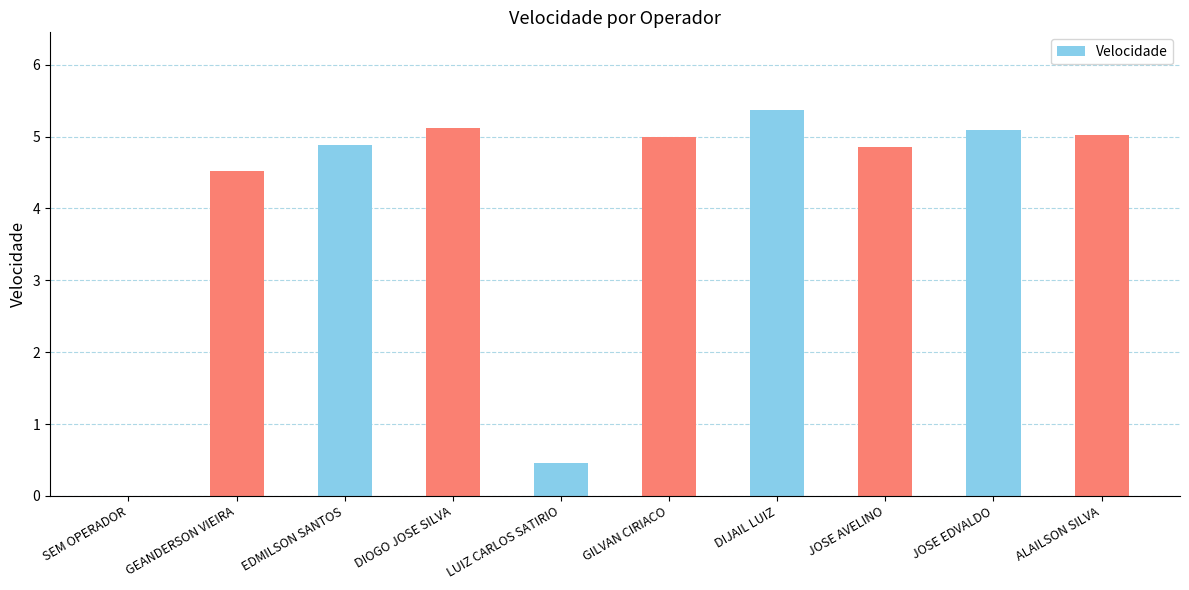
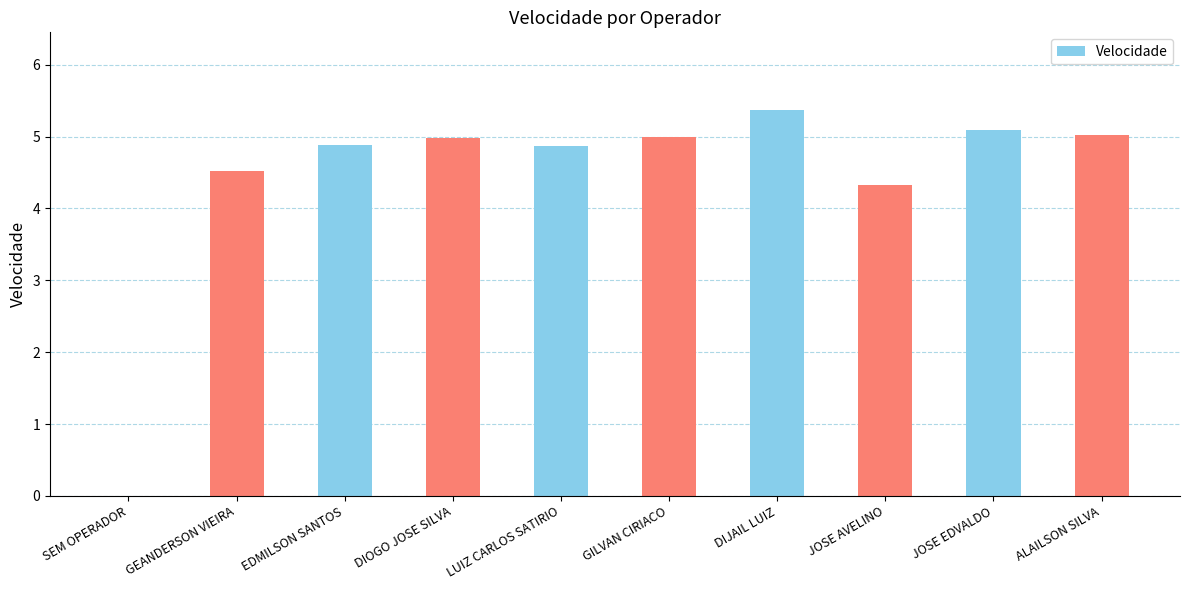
DIOGO JOSE SILVA: 5.1 -> 5.0
LUIZ CARLOS SATIRIO: 0.5 -> 4.9
JOSE AVELINO: 4.8 -> 4.3
